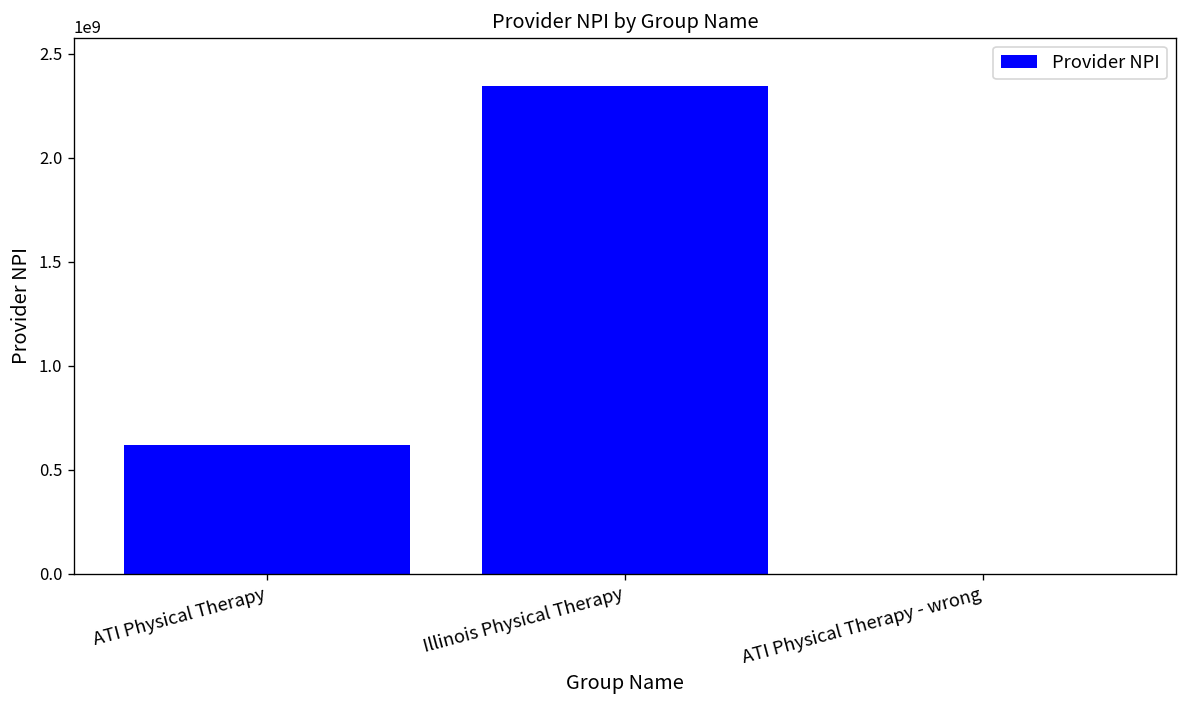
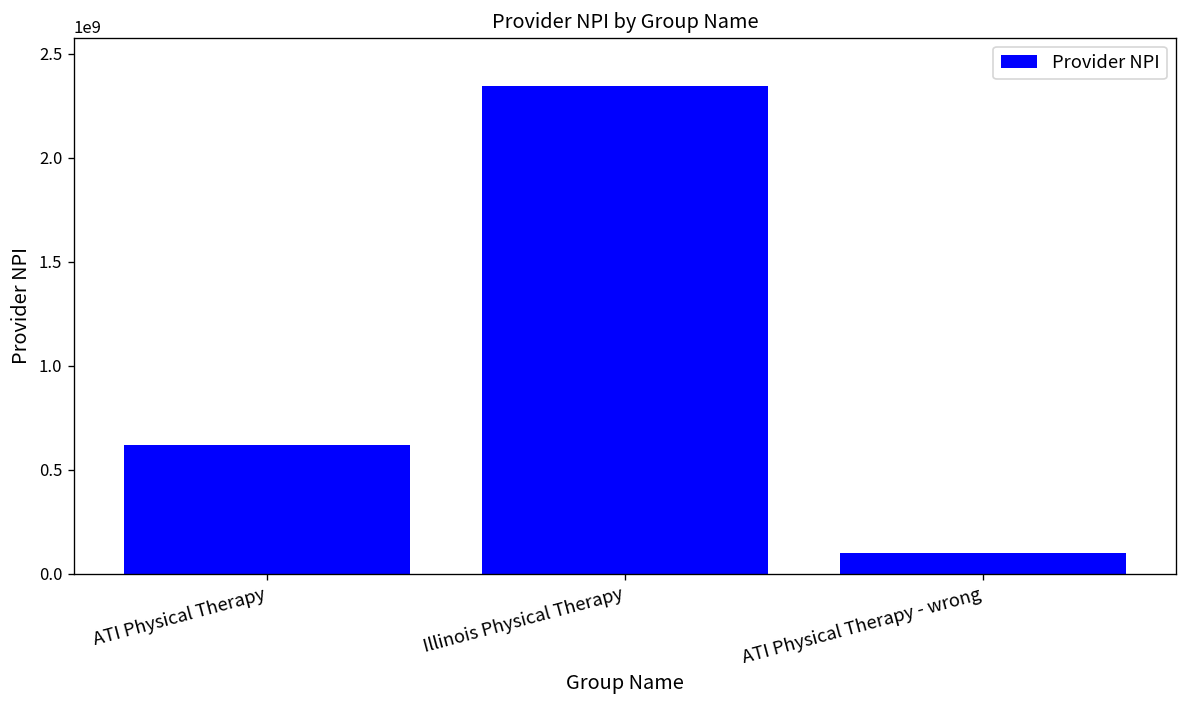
ATI Physical Therapy - wrong: 0 -> 100000000
